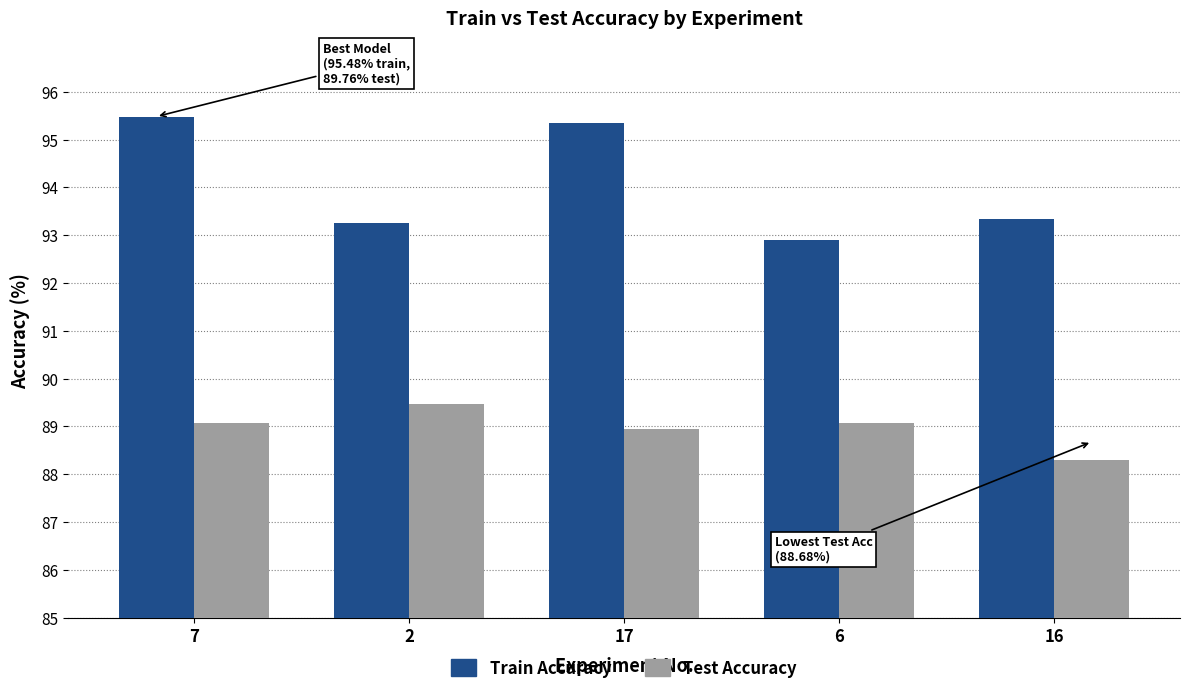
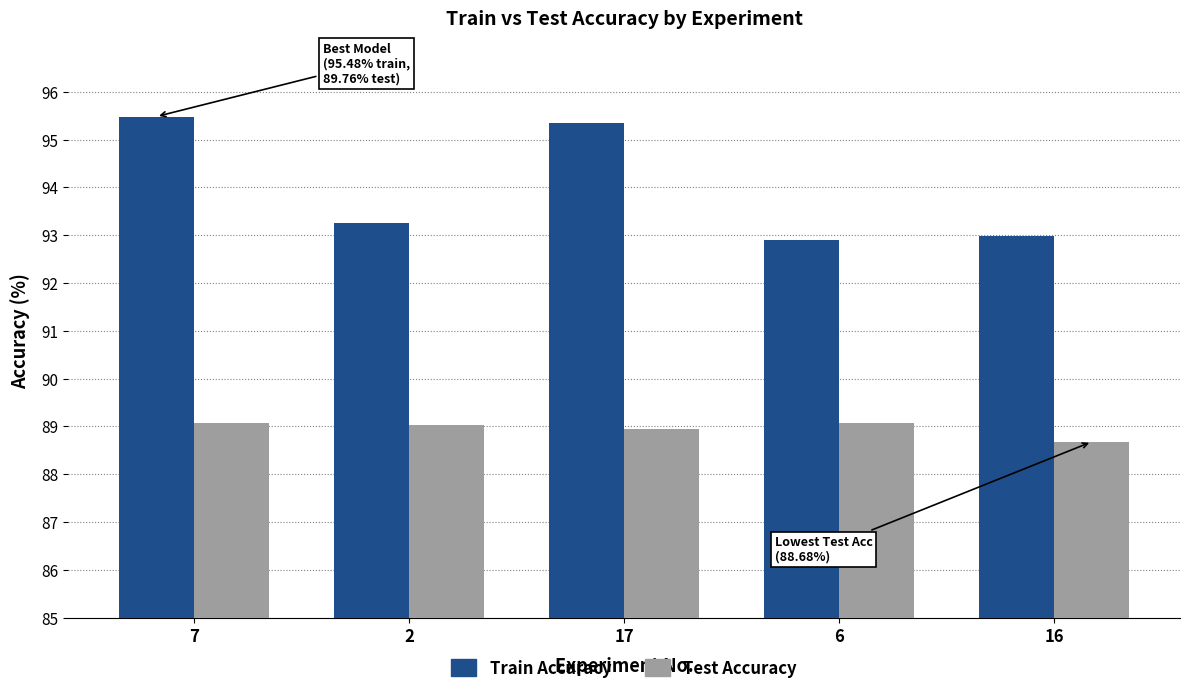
Test Accuracy, 2: 89.5 -> 89.0
Train Accuracy, 16: 93.3 -> 93.0
Test Accuracy, 16: 88.3 -> 88.7
